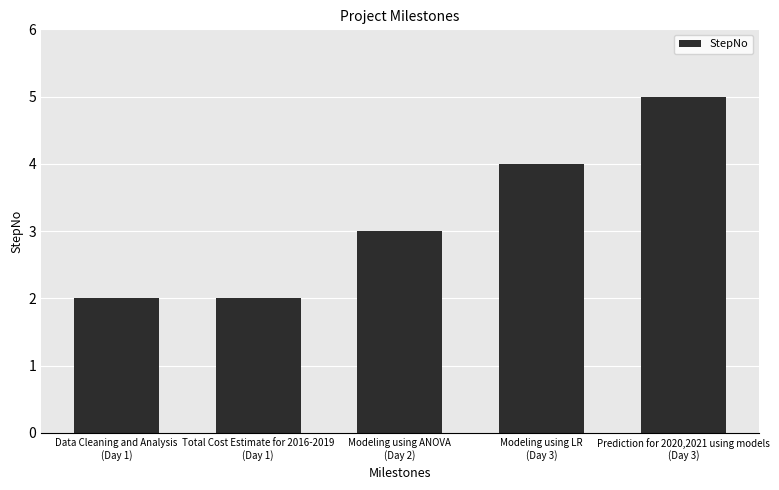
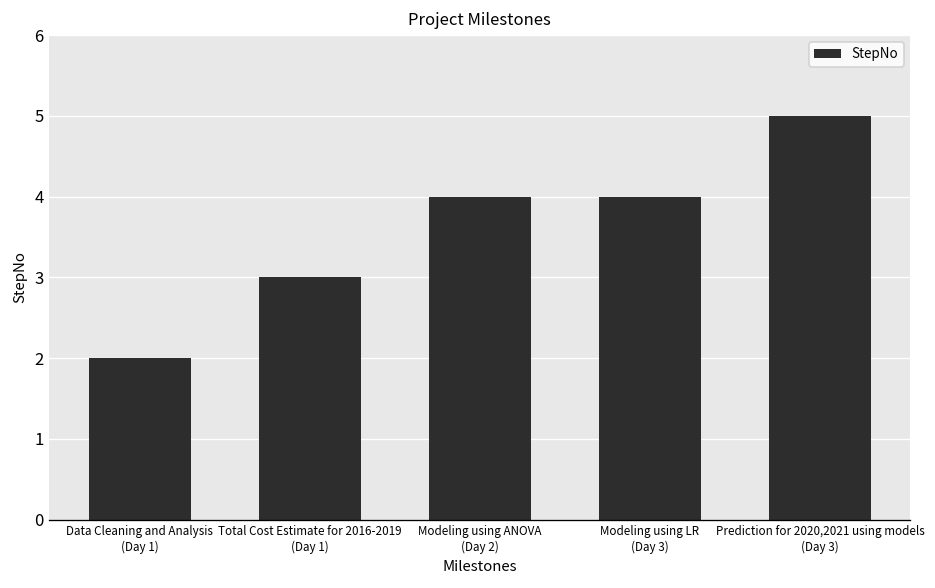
Total Cost Estimate for 2016-2019 (Day 1): 2 -> 3
Modeling using ANOVA (Day 2): 3 -> 4
